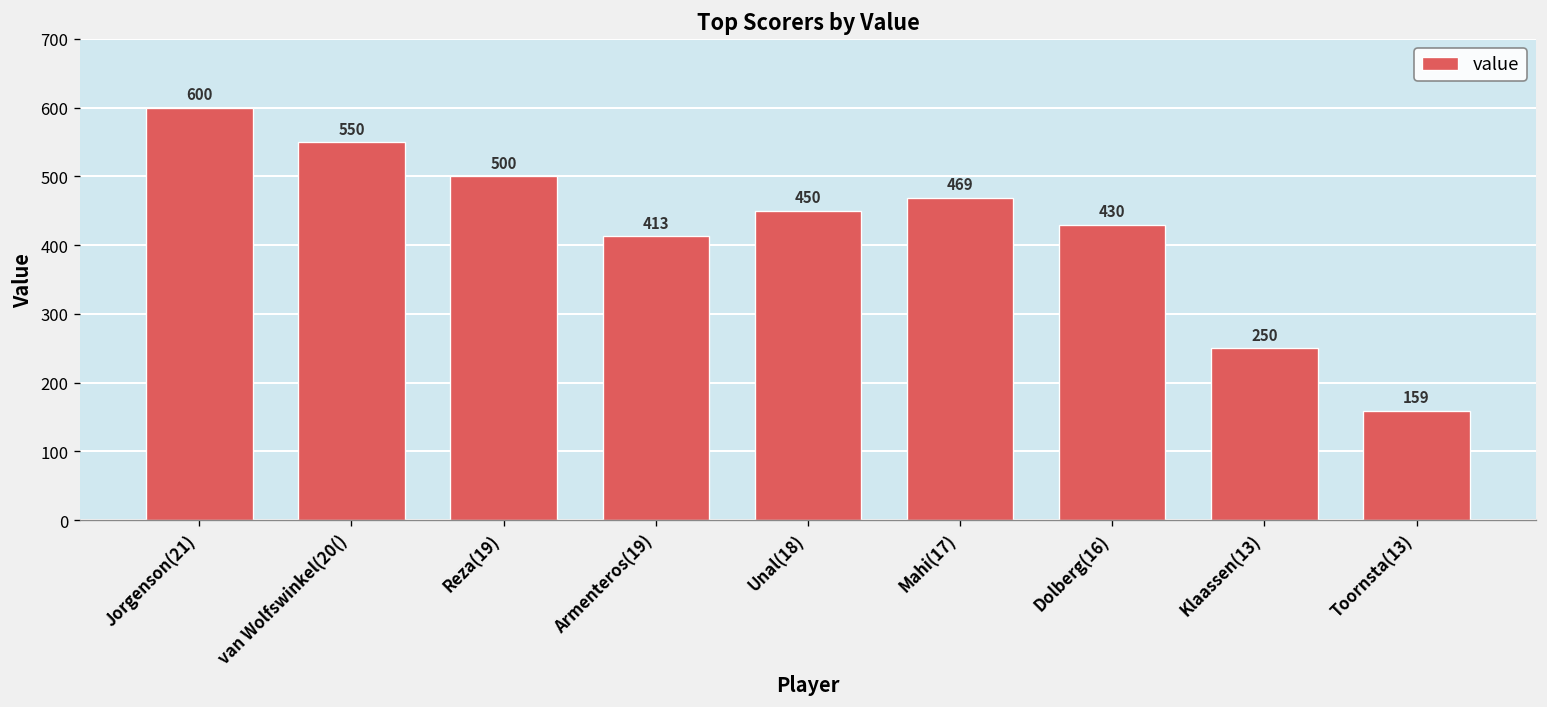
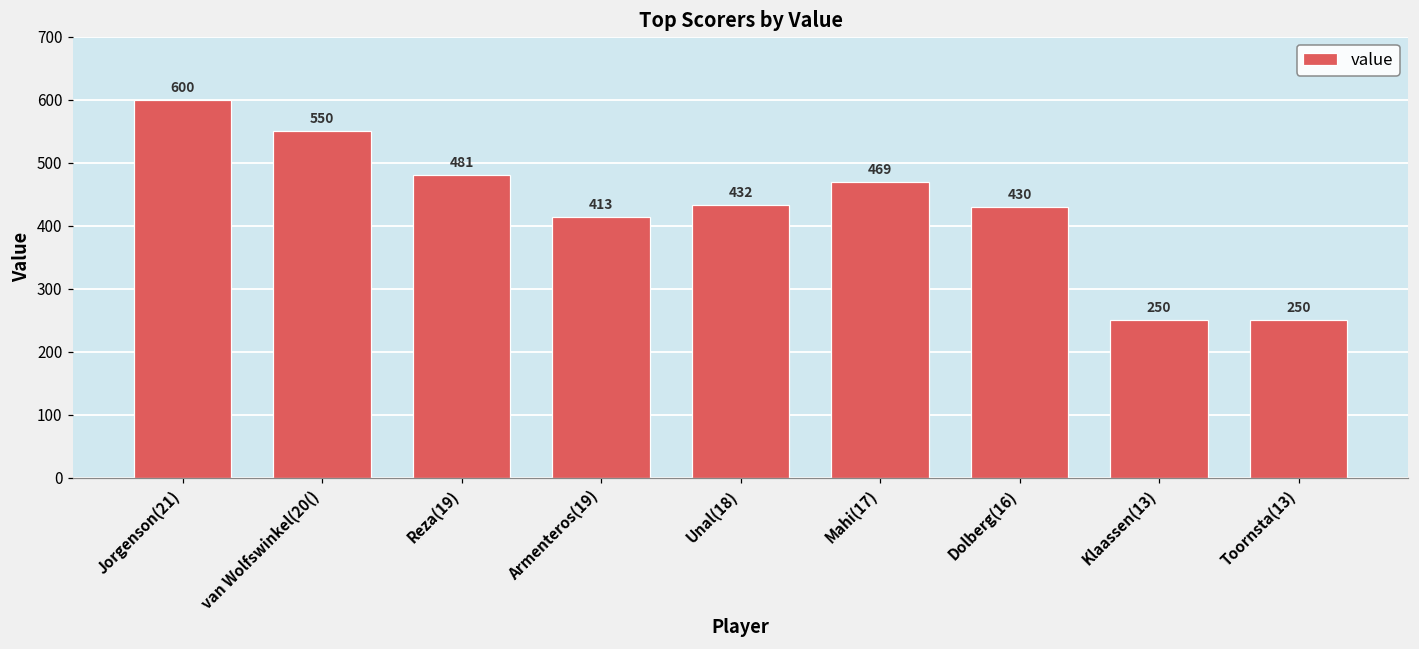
Reza(19): 500 -> 481
Unal(18): 450 -> 432
Toornsta(13): 159 -> 250
